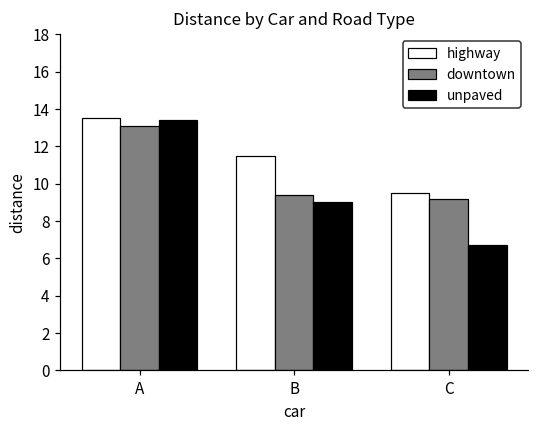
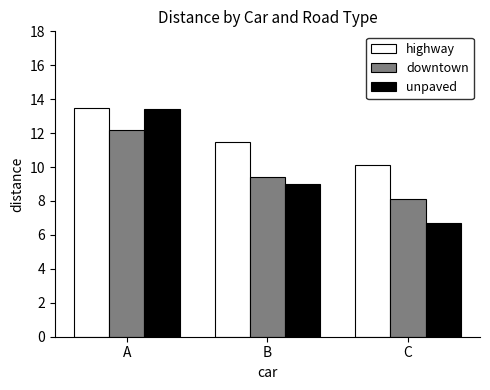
downtown, A: 13.1 -> 12.2
highway, C: 9.5 -> 10.1
downtown, C: 9.2 -> 8.1
